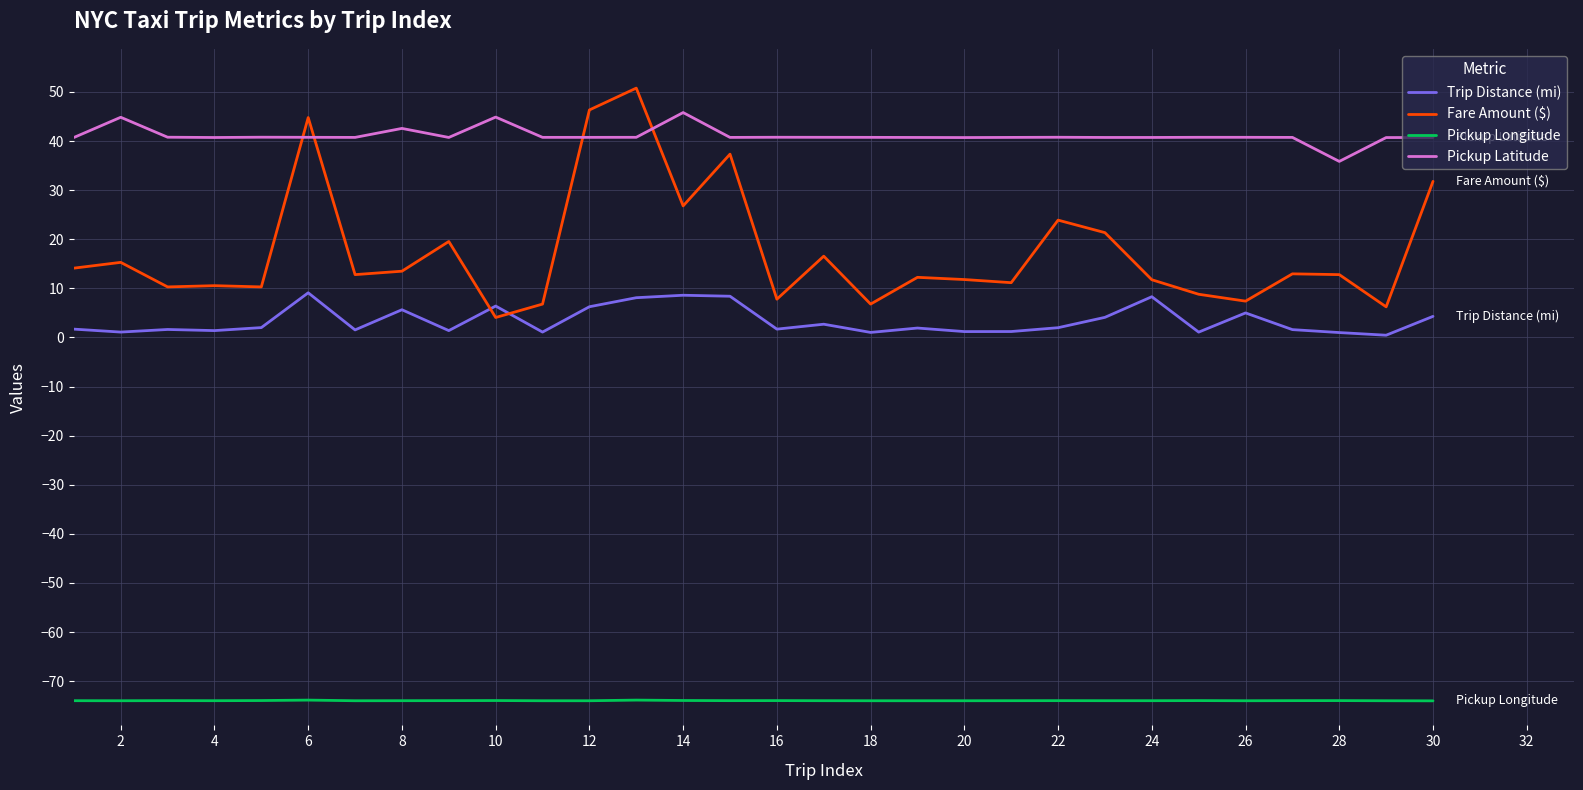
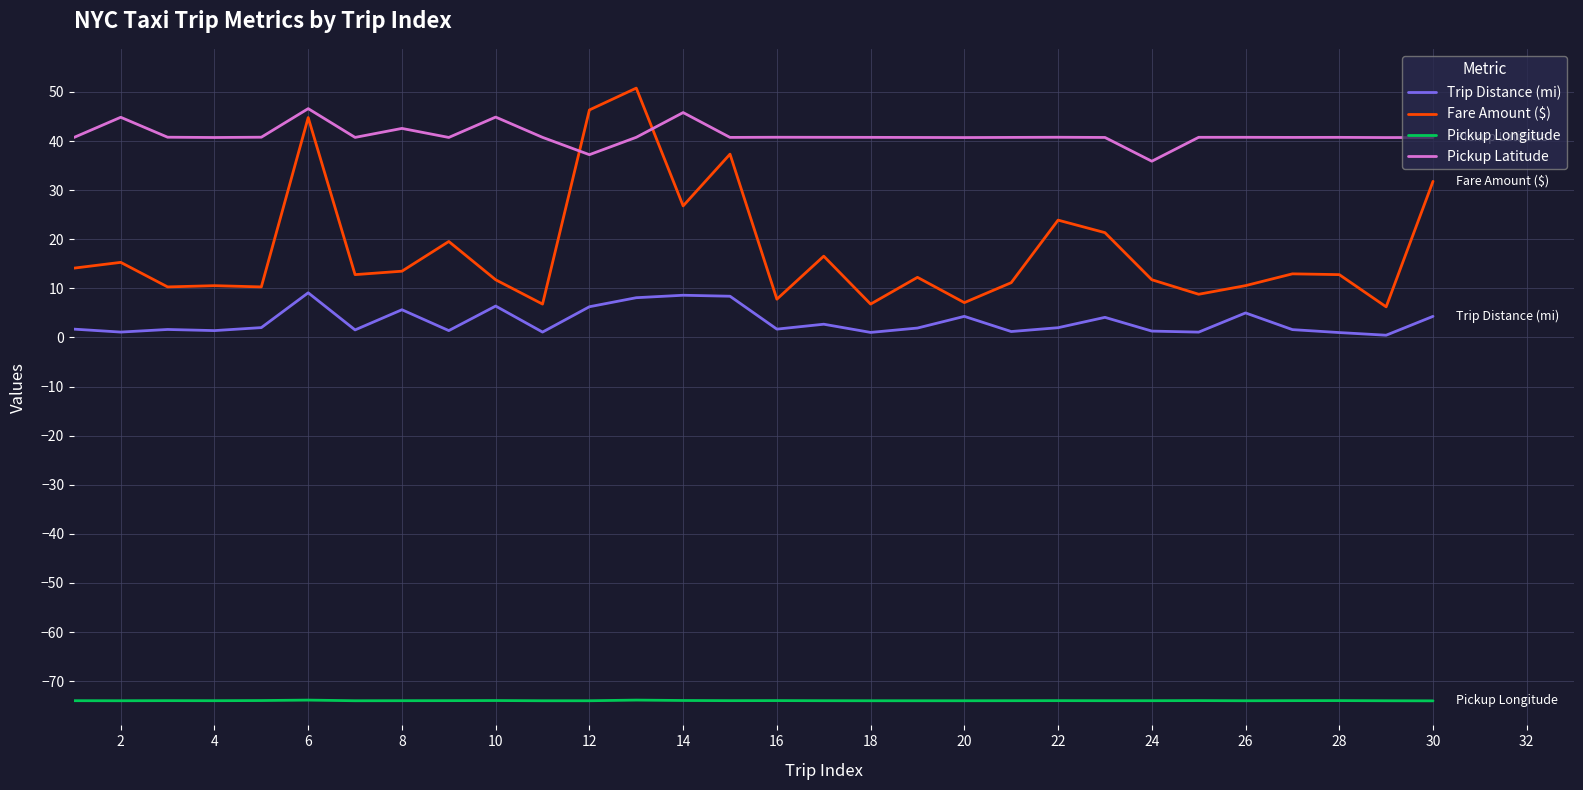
Pickup Latitude, 6: 41 -> 47
Fare Amount ($), 10: 4 -> 12
Pickup Latitude, 12: 41 -> 37
Trip Distance (mi), 20: 1 -> 4
Fare Amount ($), 20: 12 -> 7
Trip Distance (mi), 24: 8 -> 1
Pickup Latitude, 24: 41 -> 36
Fare Amount ($), 26: 7 -> 11
Pickup Latitude, 28: 36 -> 41
